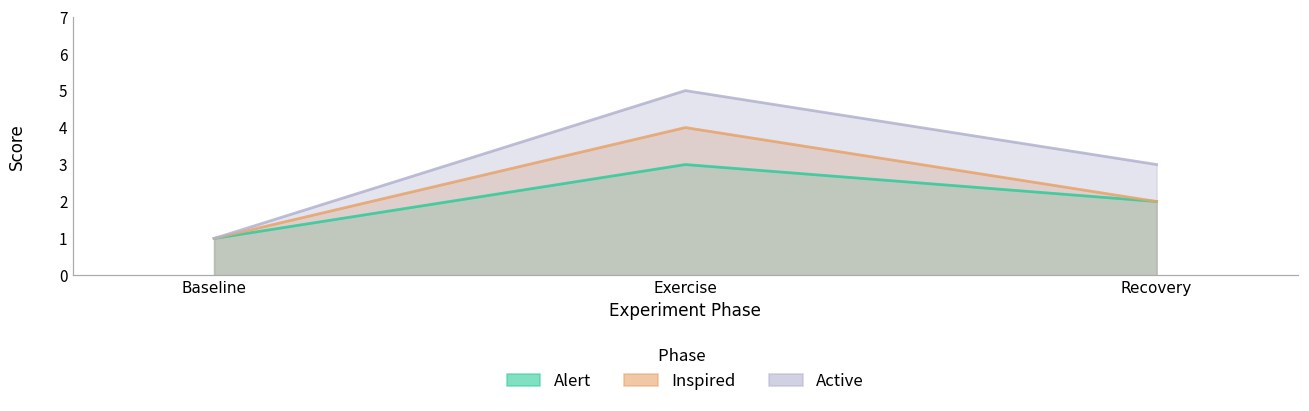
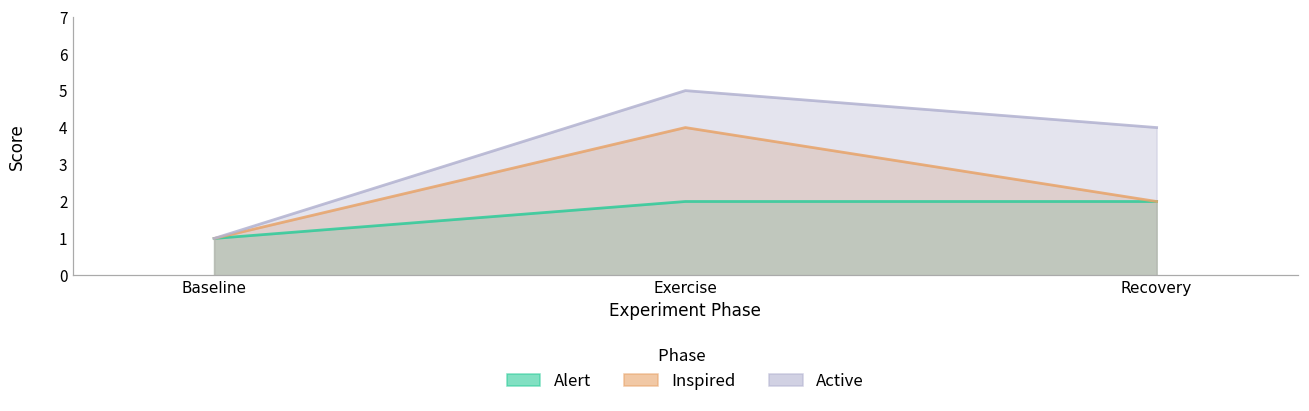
Alert, Exercise: 3 -> 2
Active, Recovery: 3 -> 4
